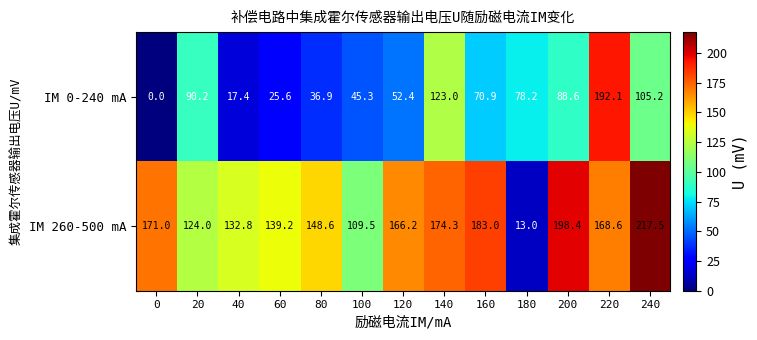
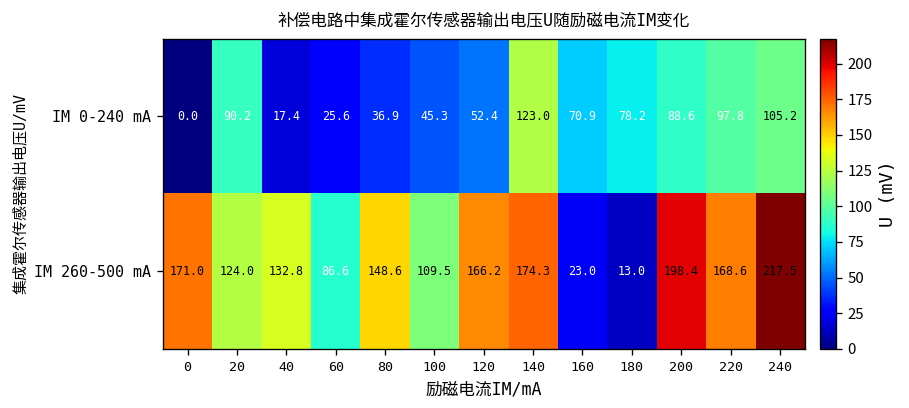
IM 0-240 mA, 220: 192.1 -> 97.8
IM 260-500 mA, 60: 139.2 -> 86.6
IM 260-500 mA, 160: 183.0 -> 23.0
